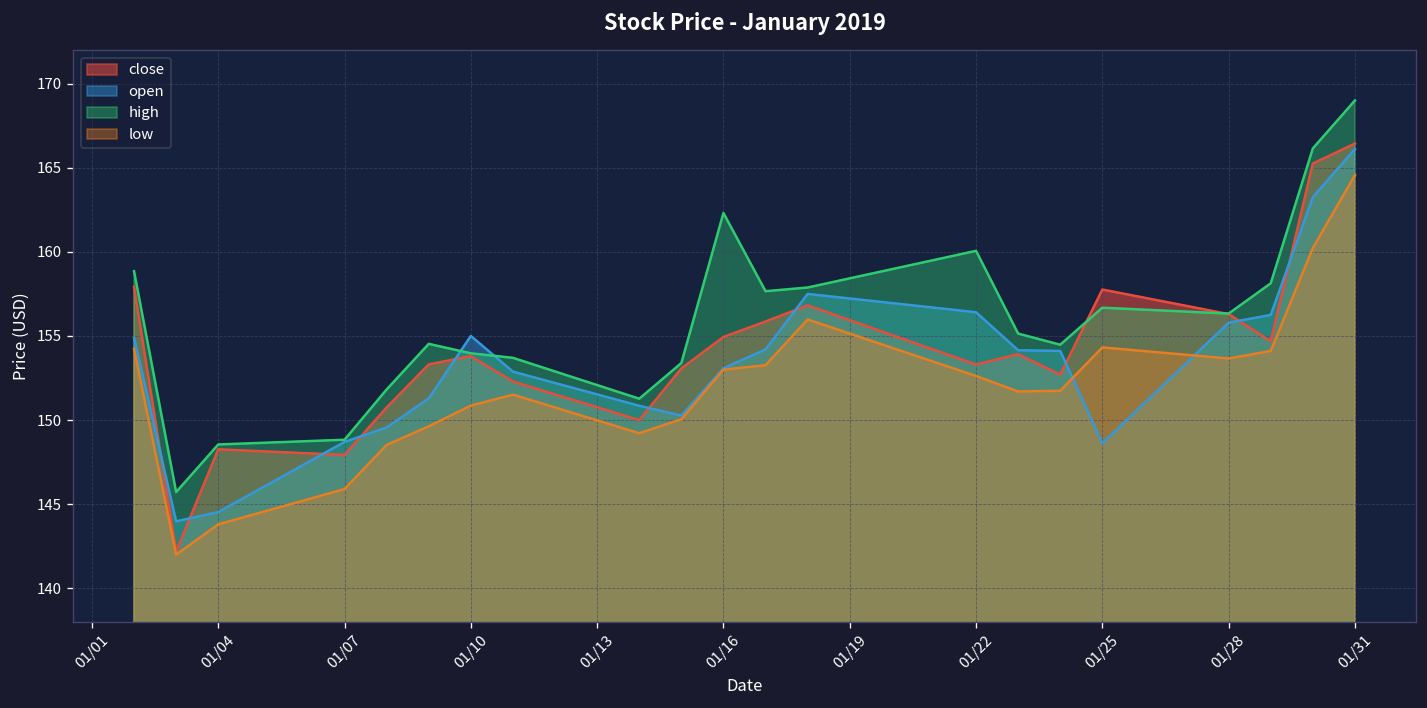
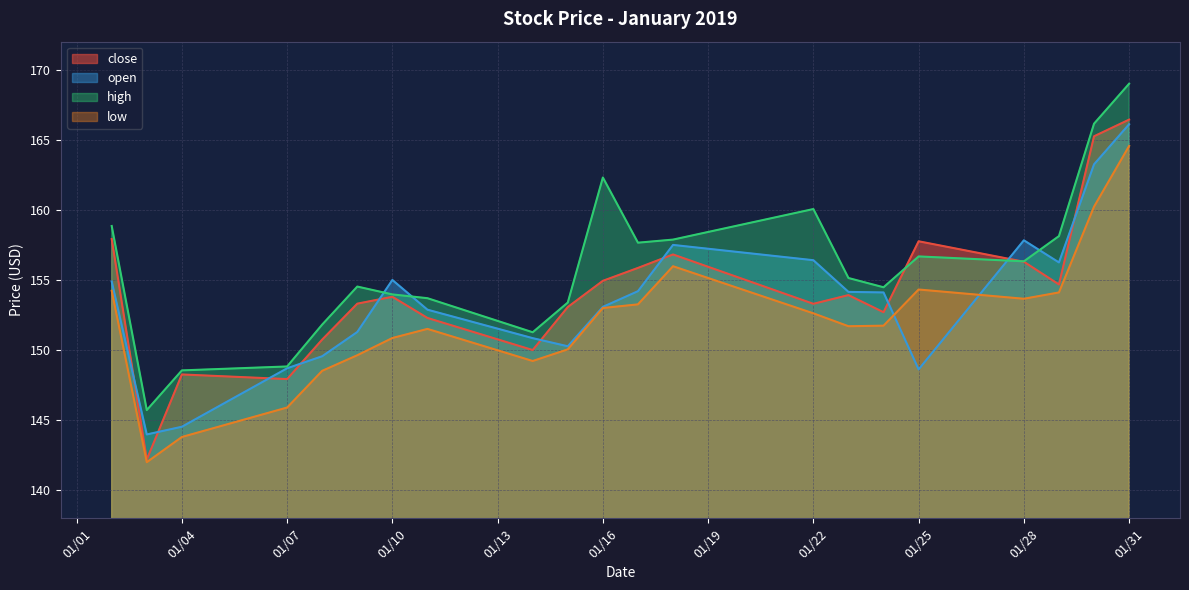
open, 01/28: 155.8 -> 157.8
